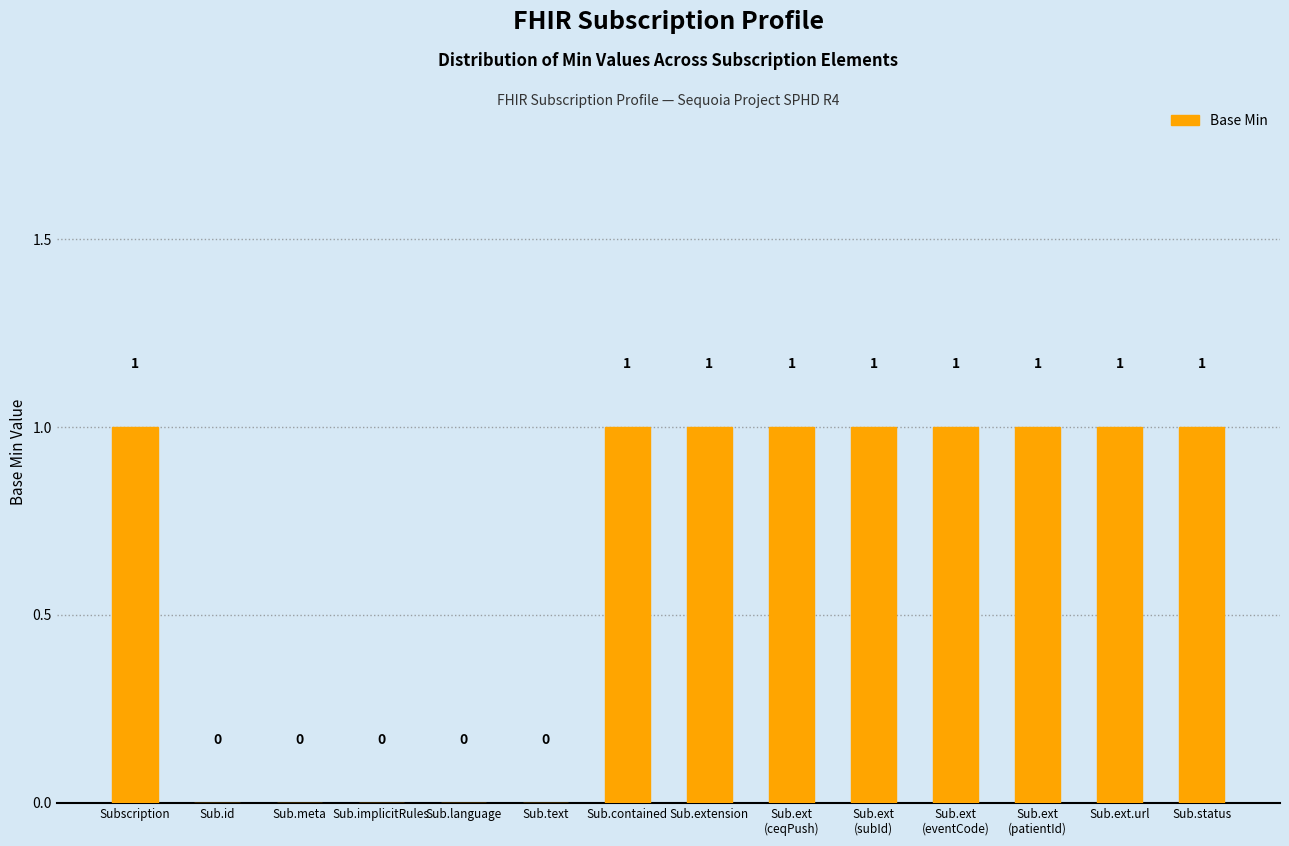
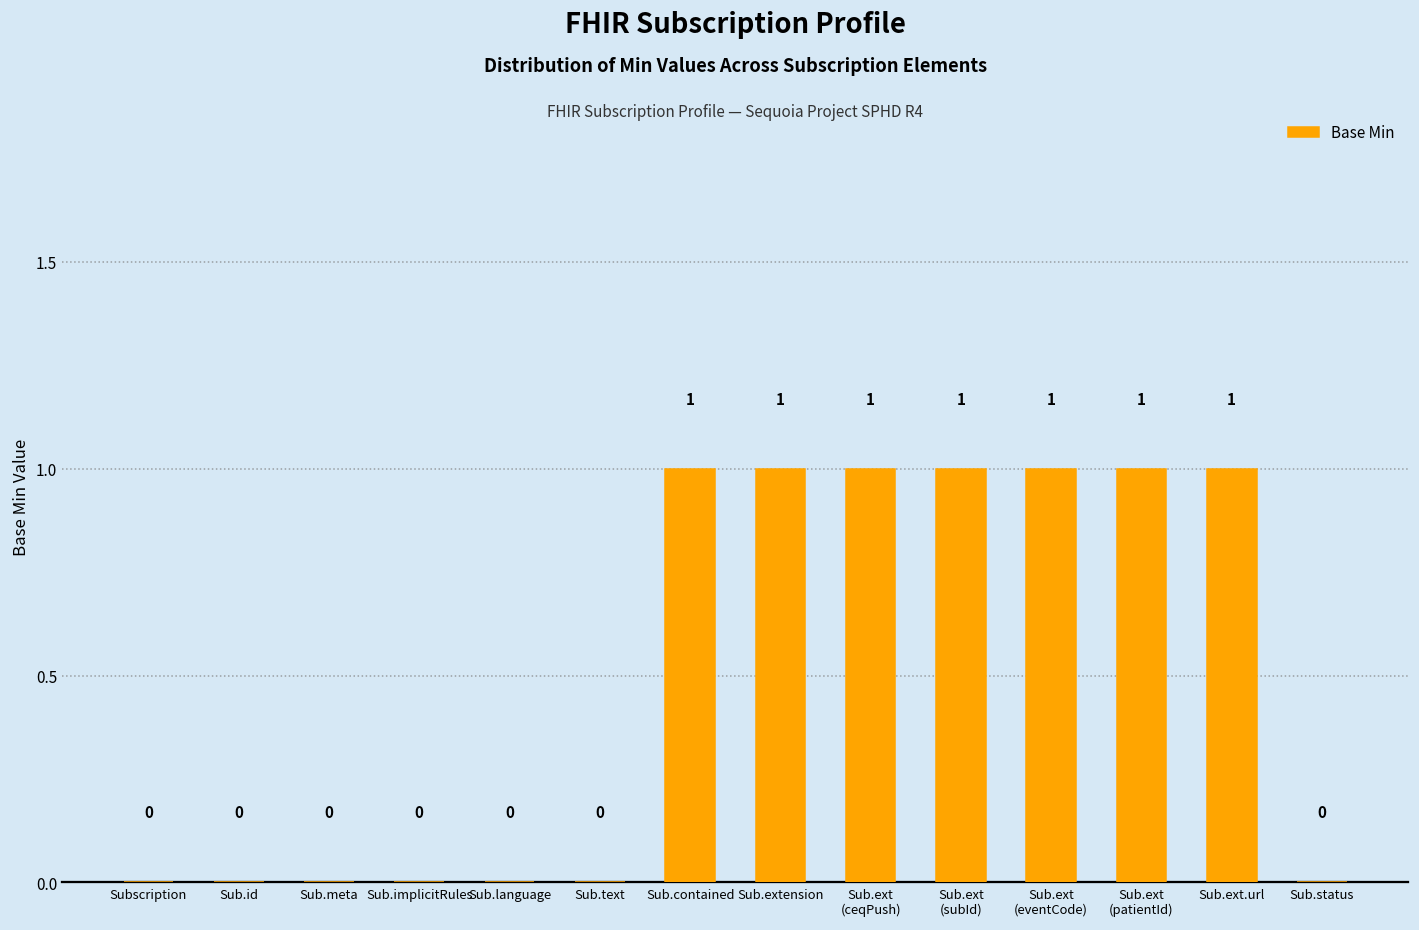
Subscription: 1 -> 0
Sub.status: 1 -> 0
